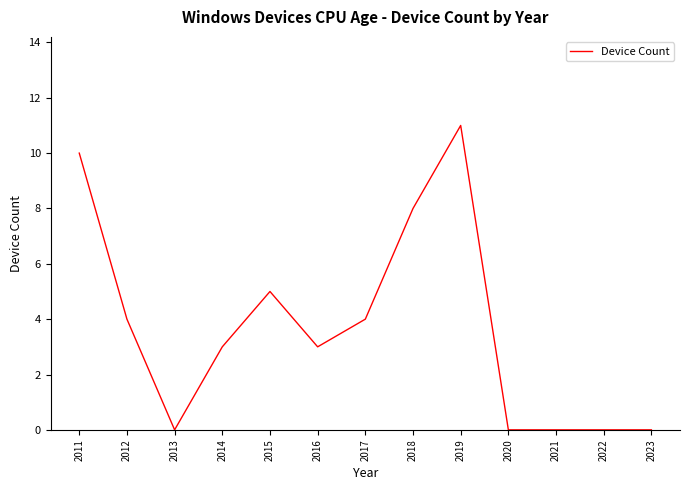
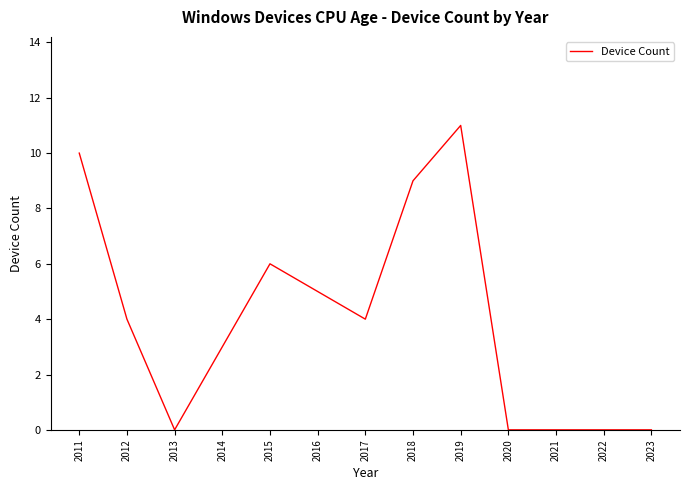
2015: 5 -> 6
2016: 3 -> 5
2018: 8 -> 9
